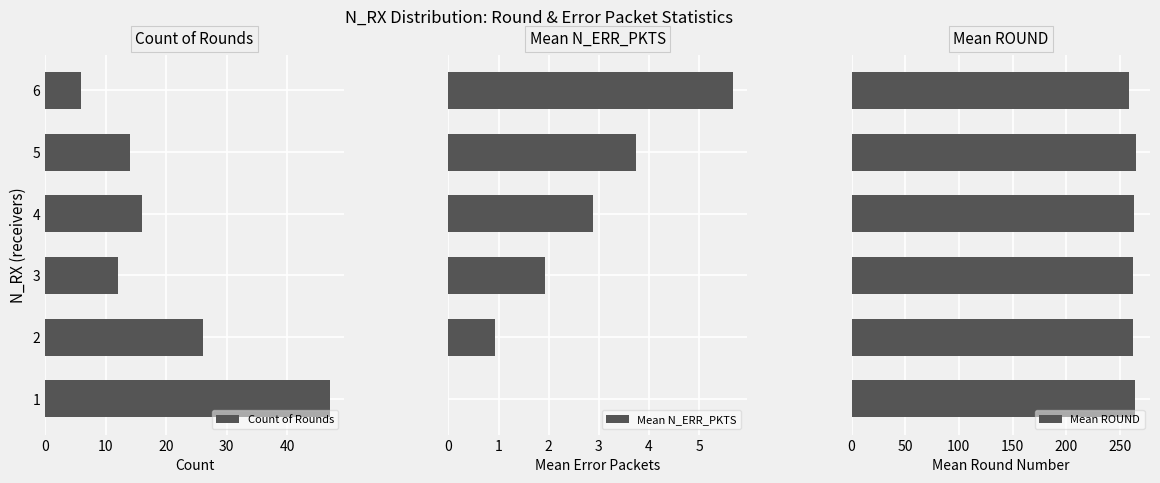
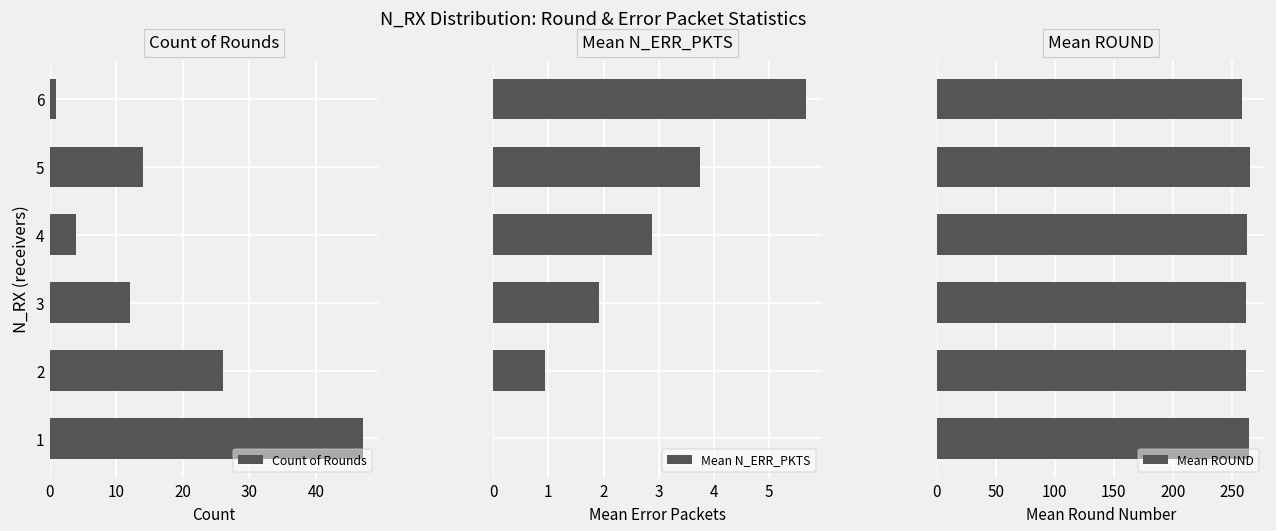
Count of Rounds, 6: 6 -> 1
Count of Rounds, 4: 16 -> 4
